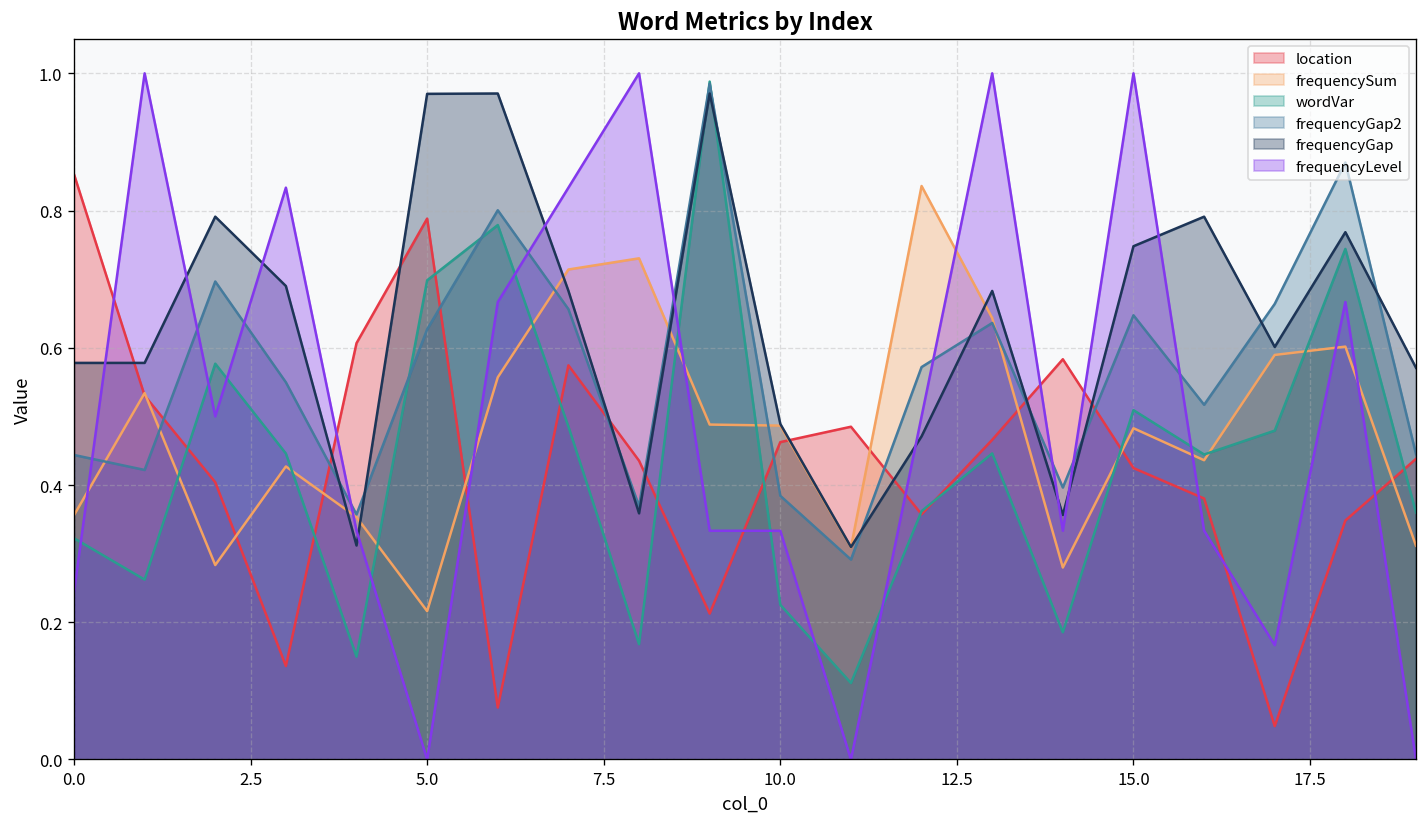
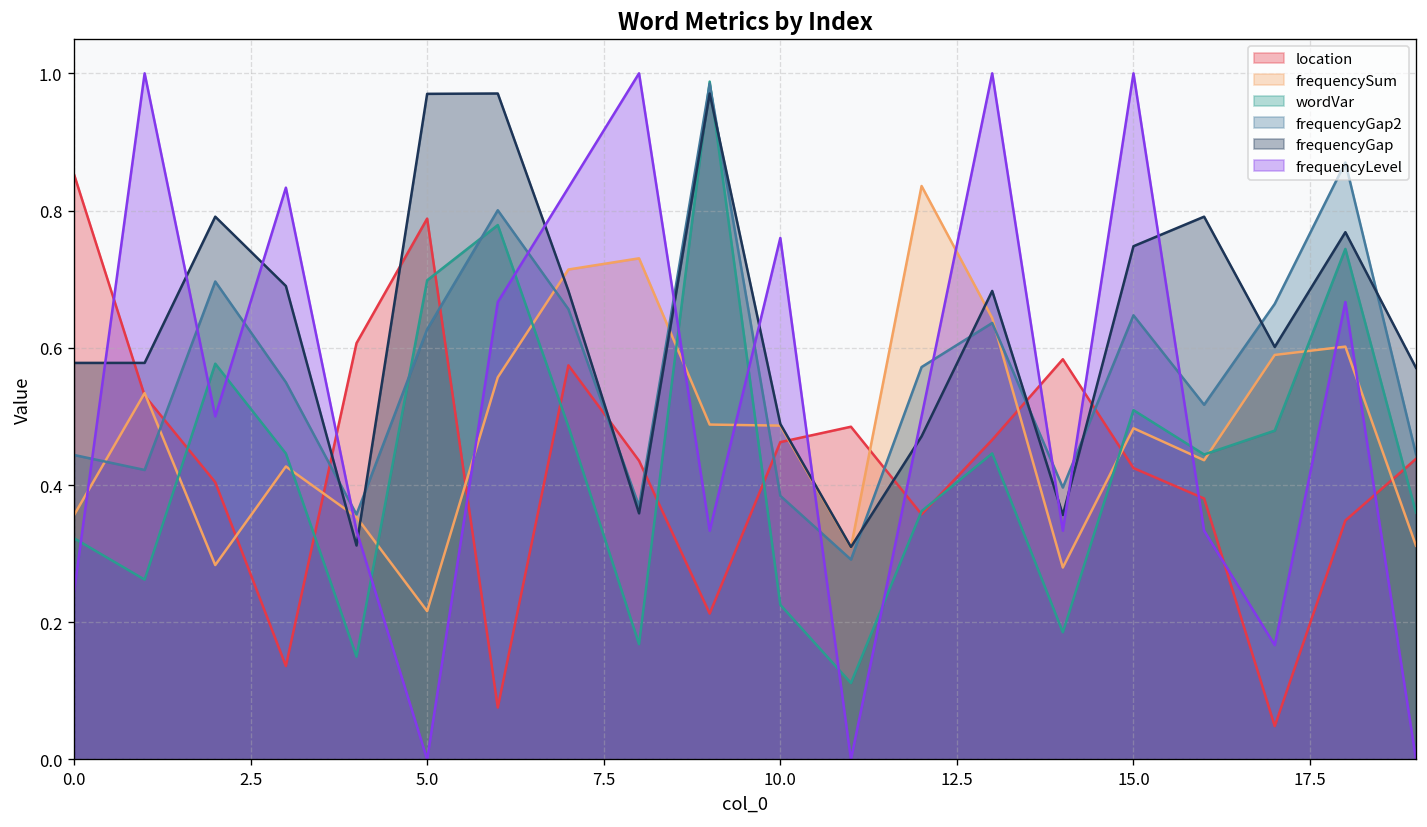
frequencyLevel, 10.0: 0.33 -> 0.76
